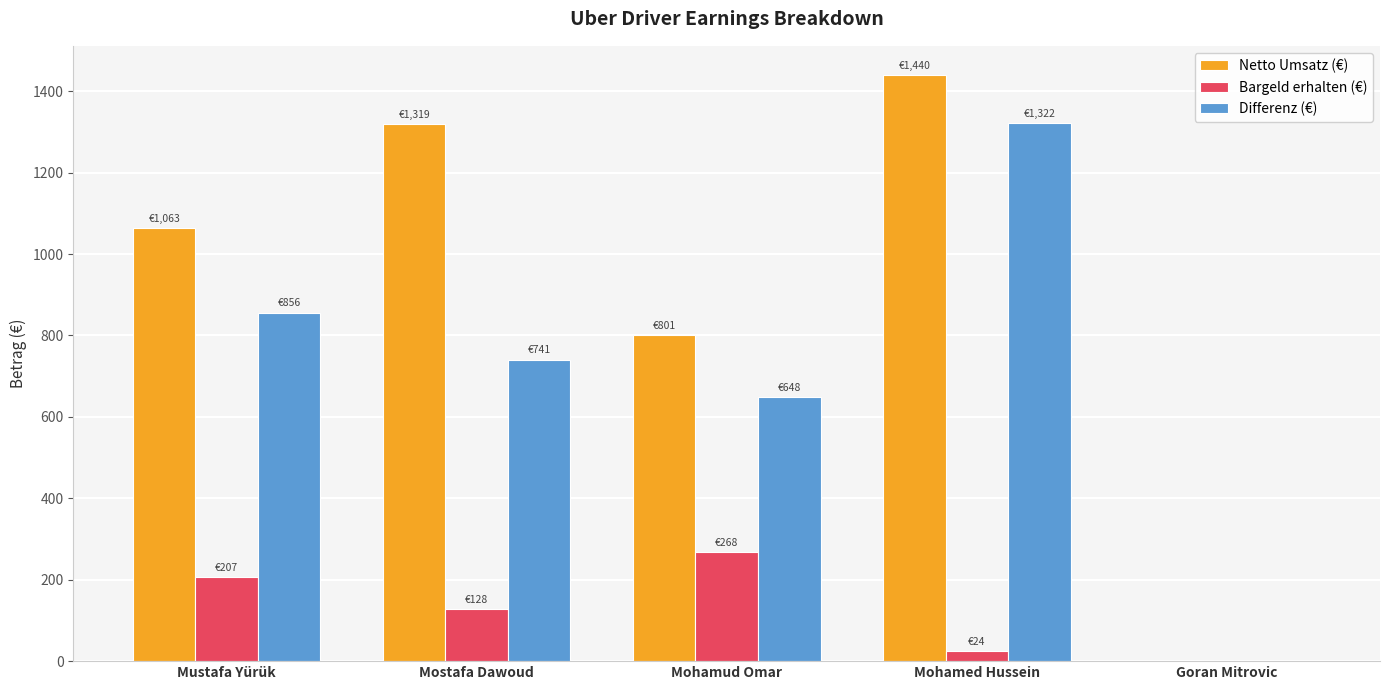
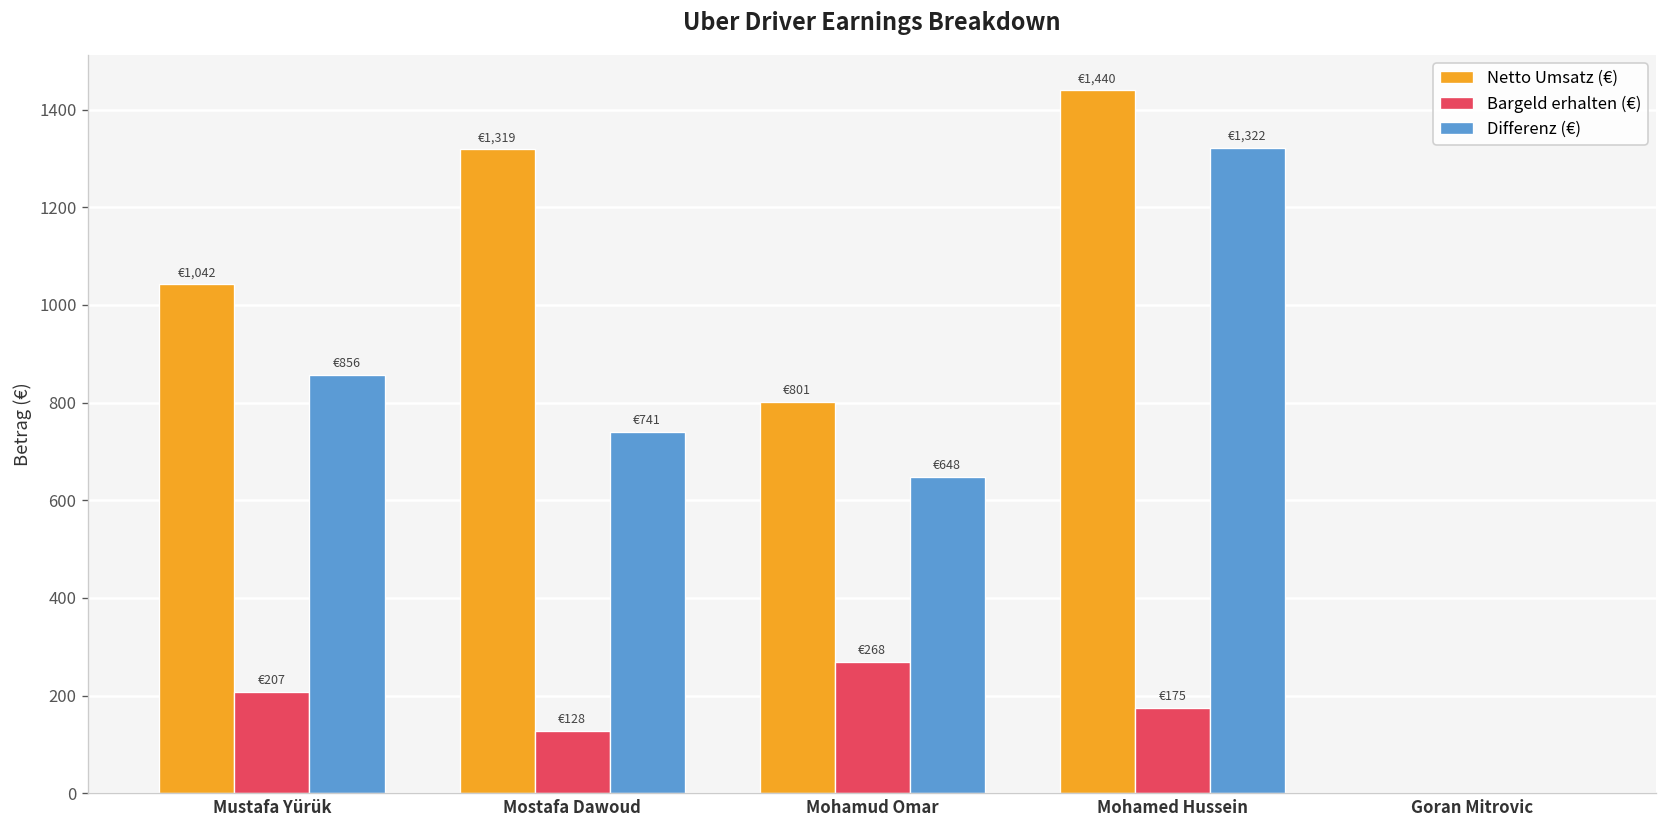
Netto Umsatz (€), Mustafa Yürük: €1,063 -> €1,042
Bargeld erhalten (€), Mohamed Hussein: €24 -> €175
